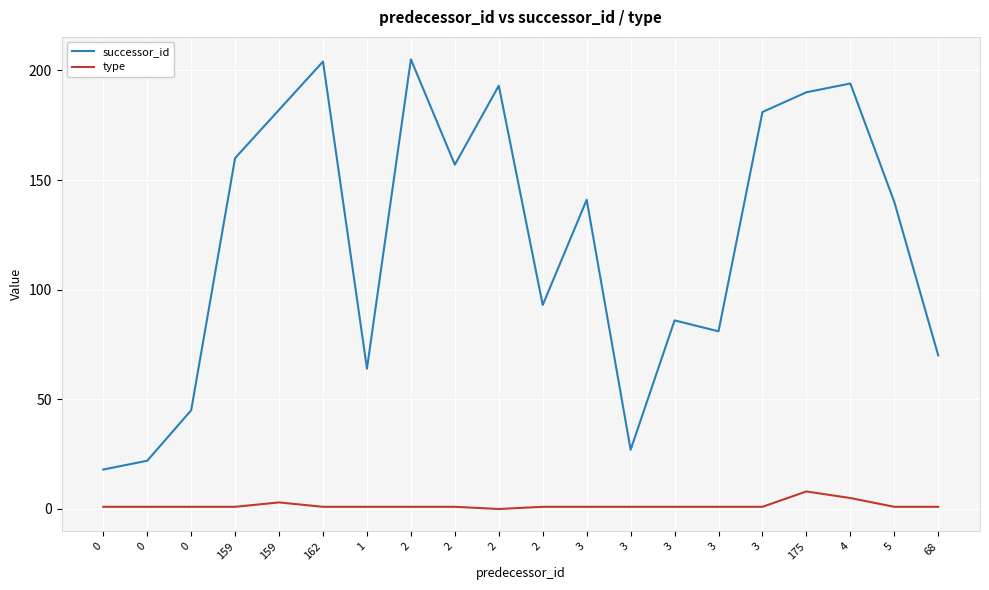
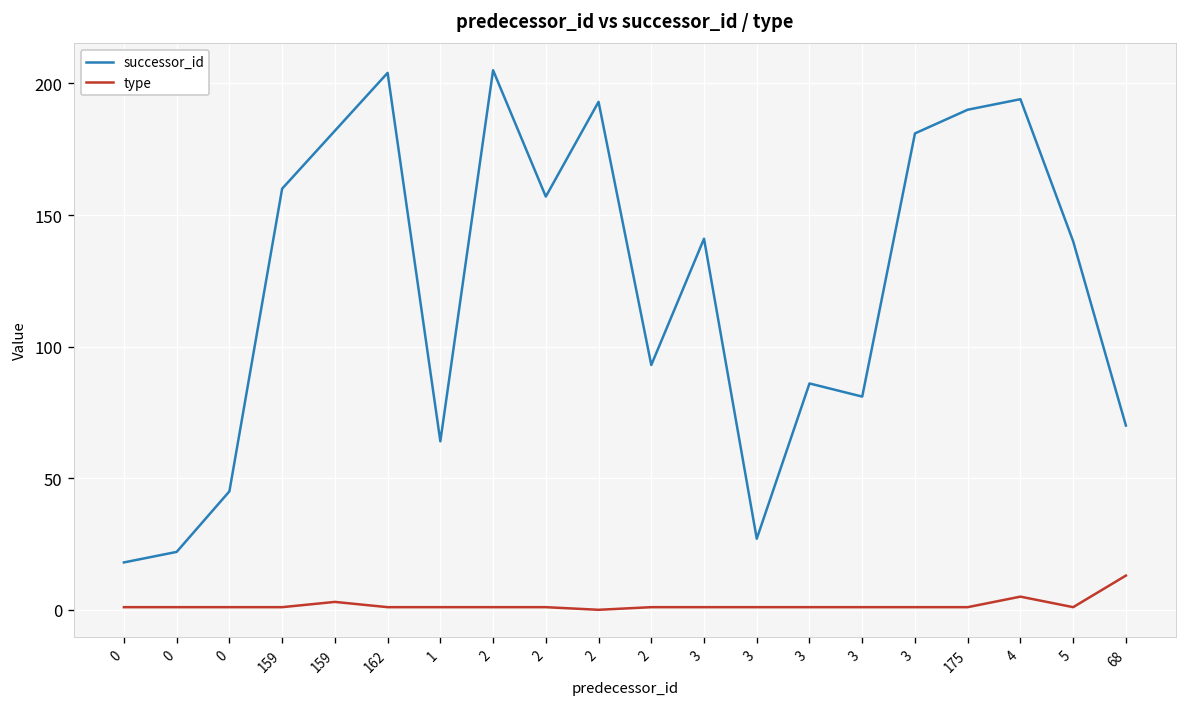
type, 175: 8 -> 1
type, 68: 1 -> 13
